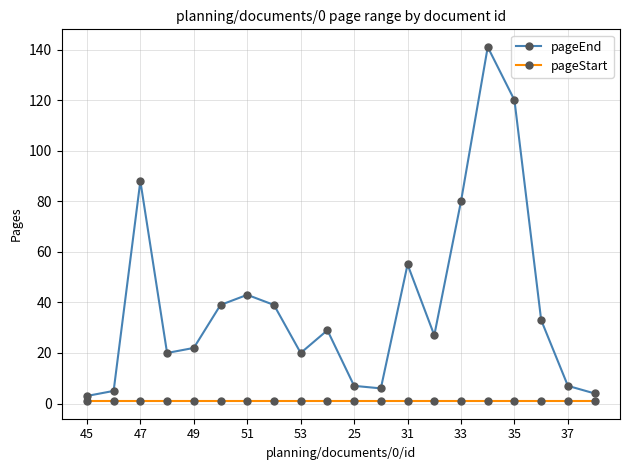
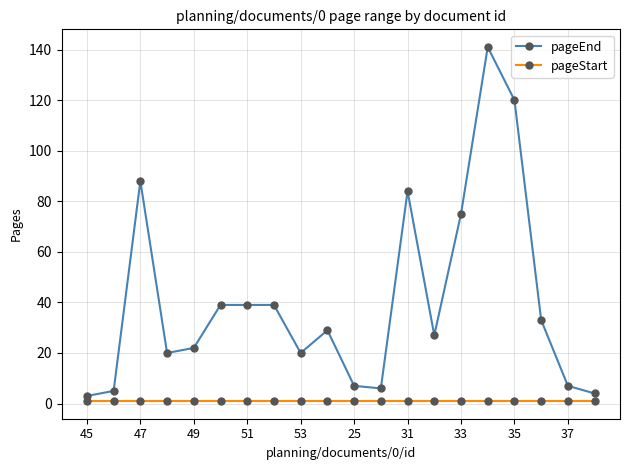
pageEnd, 51: 43 -> 39
pageEnd, 31: 55 -> 84
pageEnd, 33: 80 -> 75
